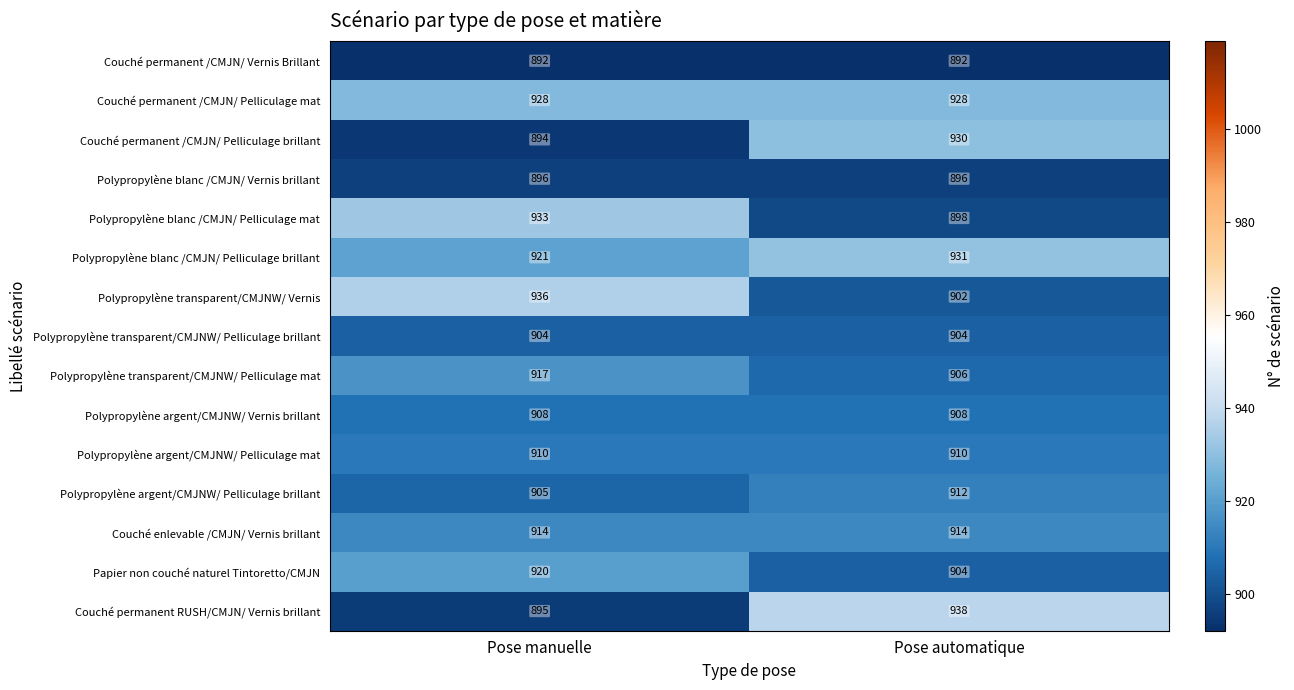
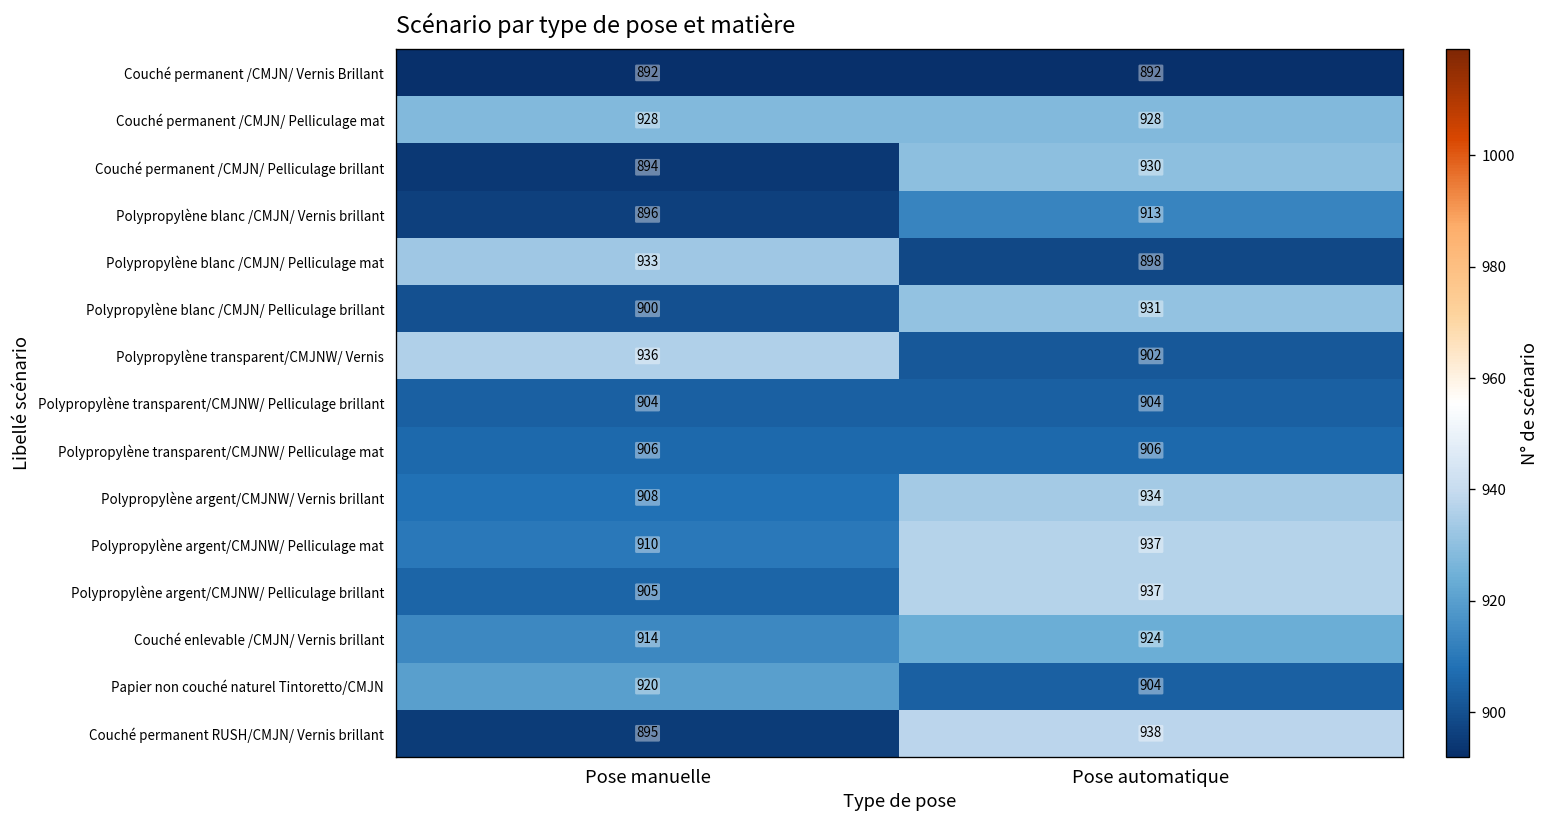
Polypropylène blanc /CMJN/ Vernis brillant, Pose automatique: 896 -> 913
Polypropylène blanc /CMJN/ Pelliculage brillant, Pose manuelle: 921 -> 900
Polypropylène transparent/CMJNW/ Pelliculage mat, Pose manuelle: 917 -> 906
Polypropylène argent/CMJNW/ Vernis brillant, Pose automatique: 908 -> 934
Polypropylène argent/CMJNW/ Pelliculage mat, Pose automatique: 910 -> 937
Polypropylène argent/CMJNW/ Pelliculage brillant, Pose automatique: 912 -> 937
Couché enlevable /CMJN/ Vernis brillant, Pose automatique: 914 -> 924
